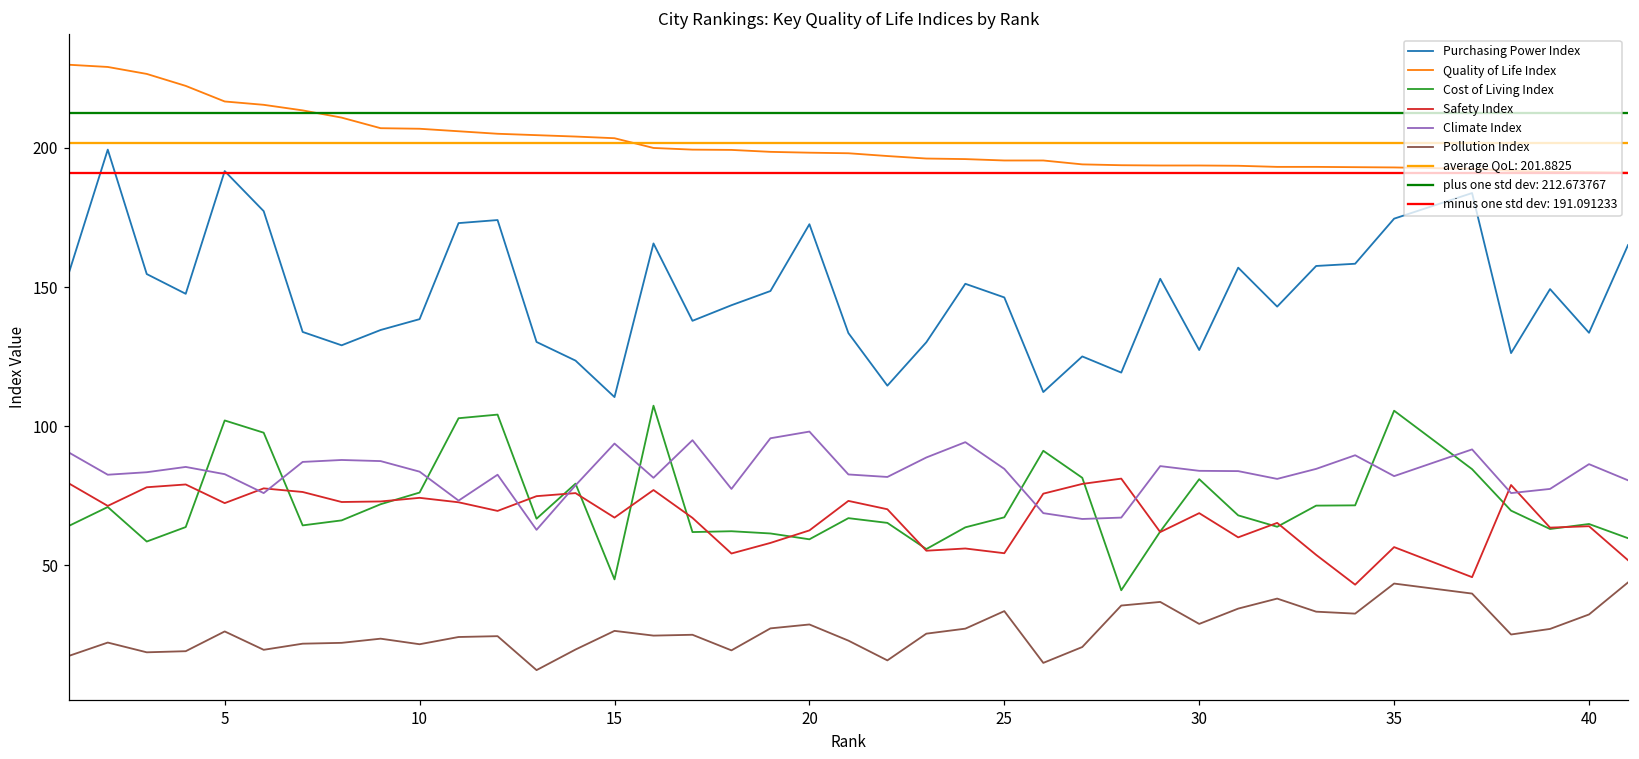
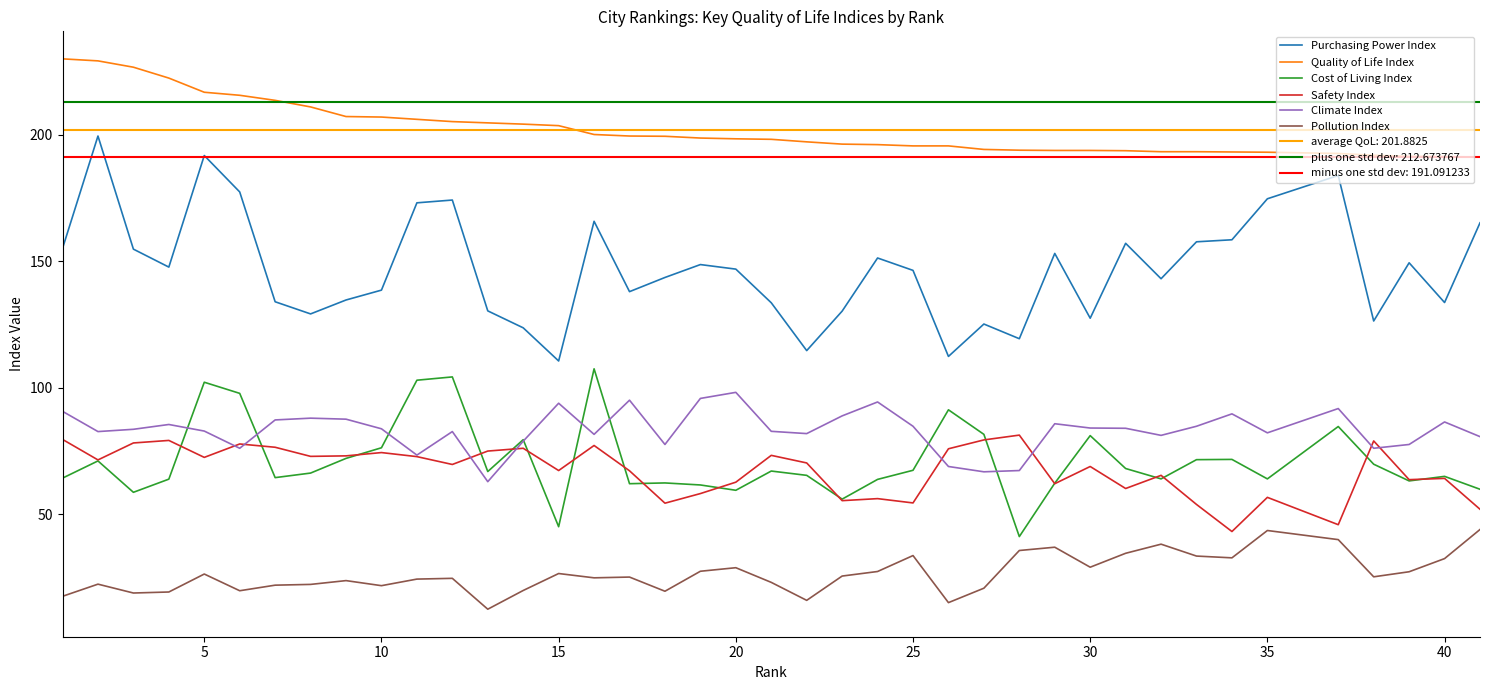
Purchasing Power Index, 20: 173 -> 147
Cost of Living Index, 35: 106 -> 64
